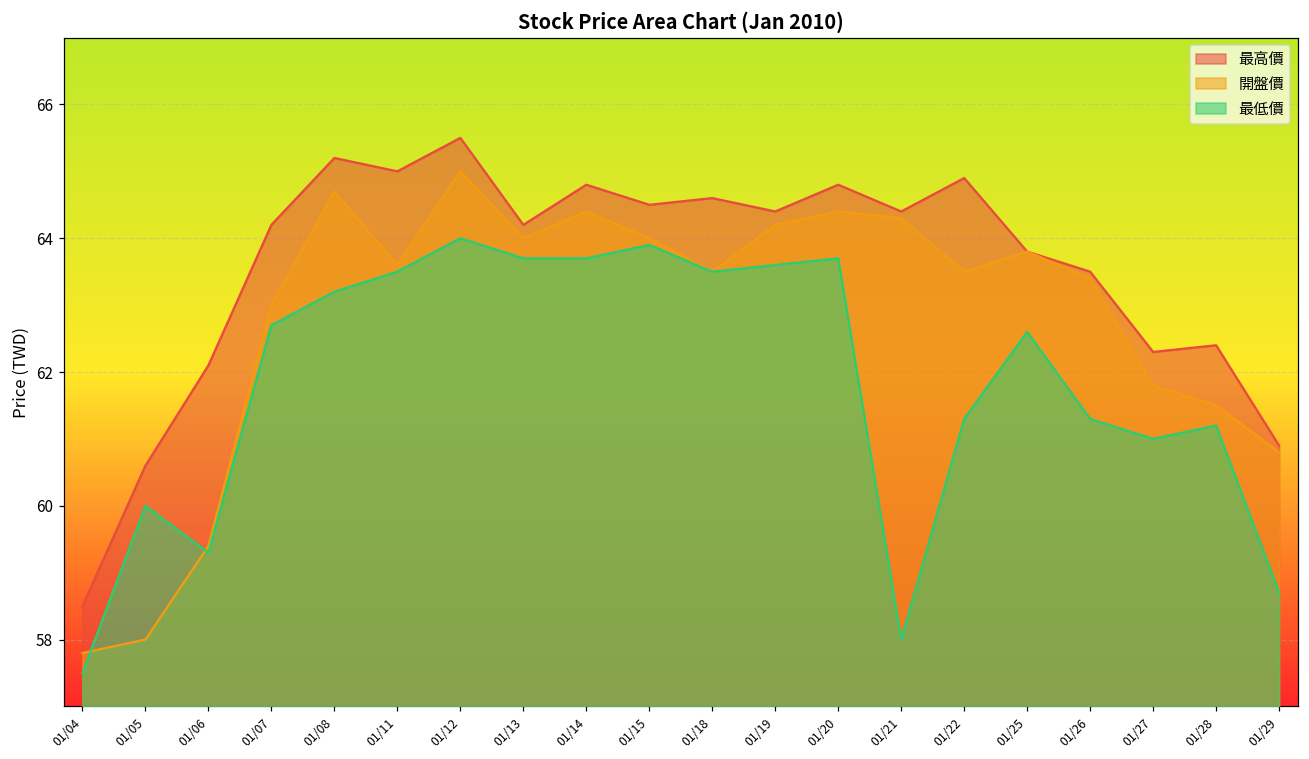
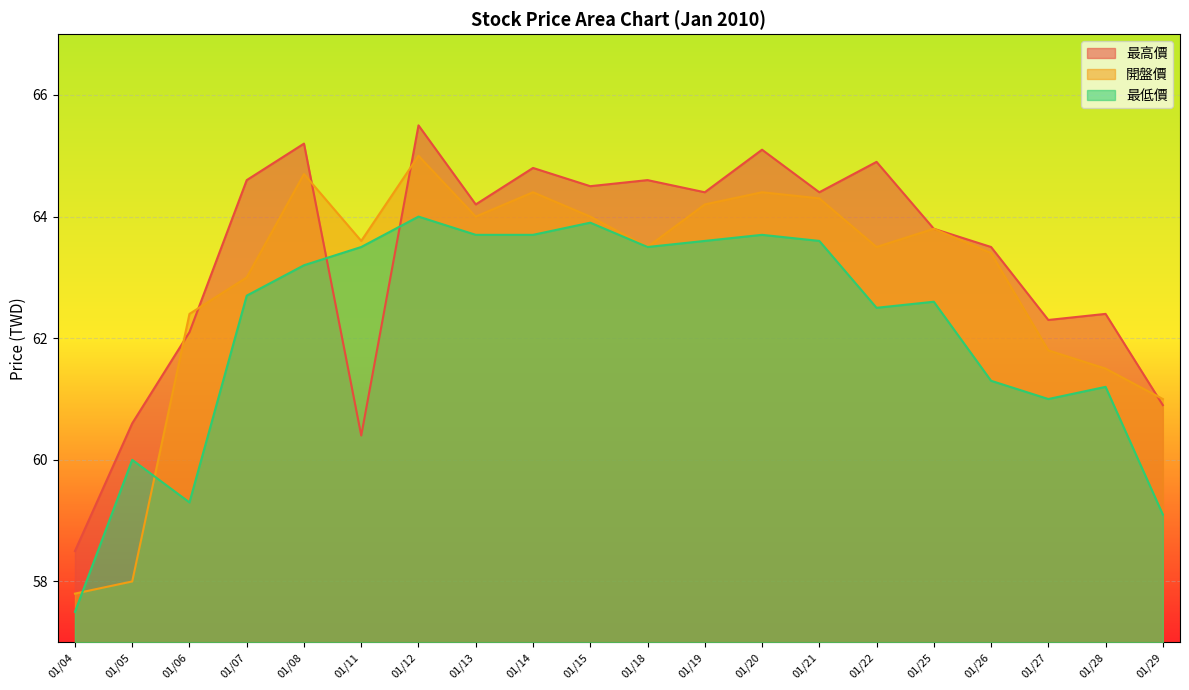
開盤價, 01/06: 59.4 -> 62.4
最高價, 01/07: 64.2 -> 64.6
最高價, 01/11: 65.0 -> 60.4
最高價, 01/20: 64.8 -> 65.1
最低價, 01/21: 58.0 -> 63.6
最低價, 01/22: 61.3 -> 62.5
開盤價, 01/29: 60.8 -> 61.0
最低價, 01/29: 58.7 -> 59.1
